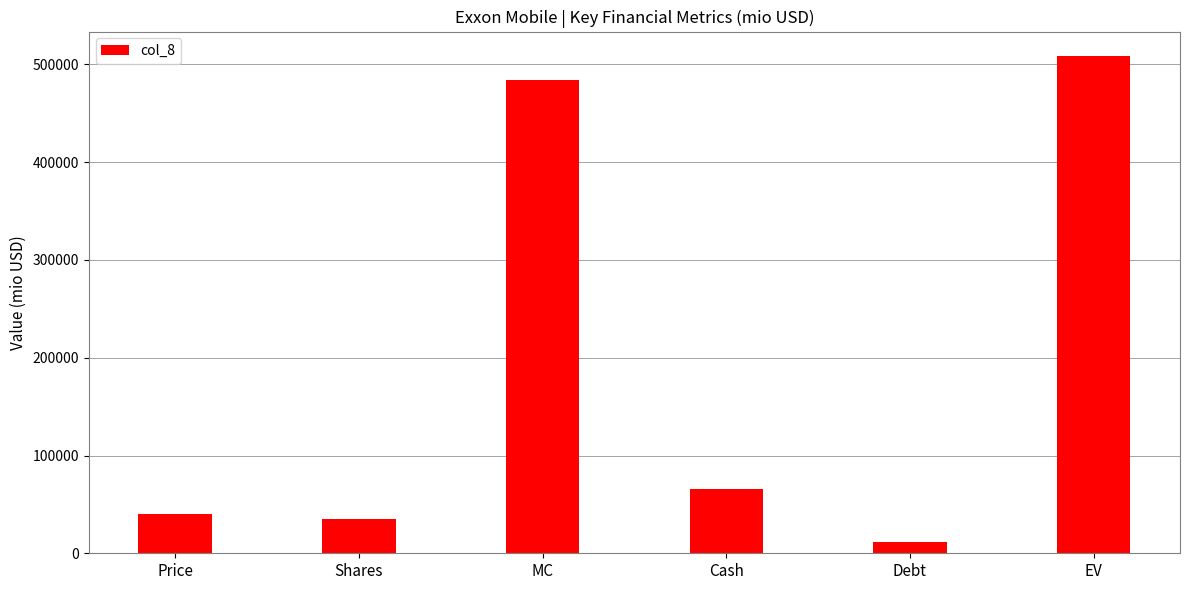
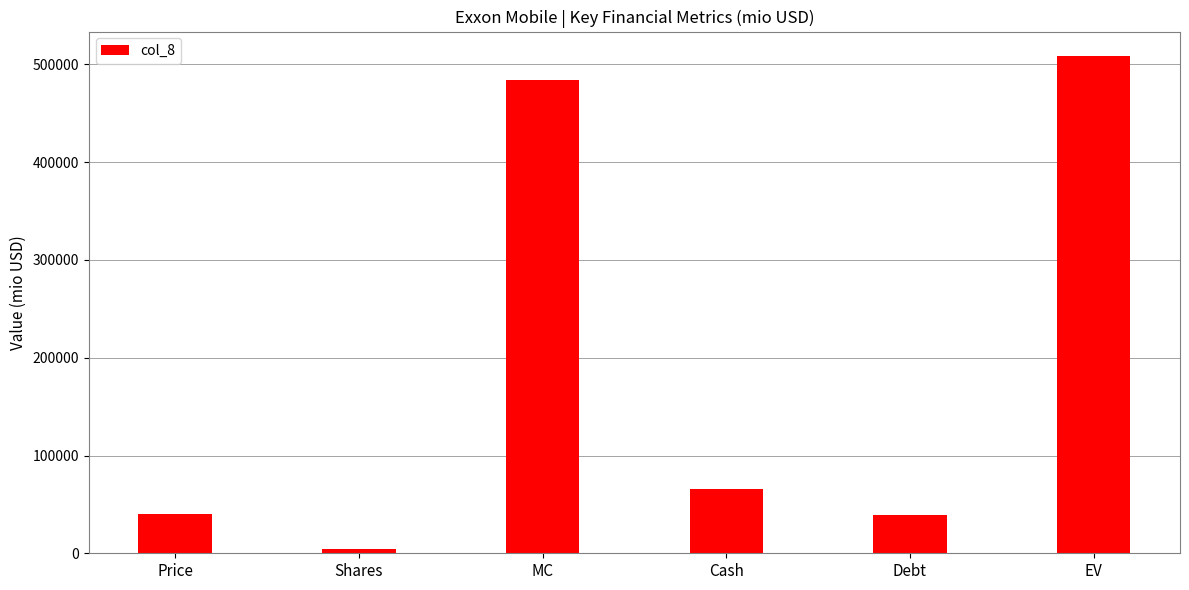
Shares: 40000 -> 0
Debt: 10000 -> 40000
